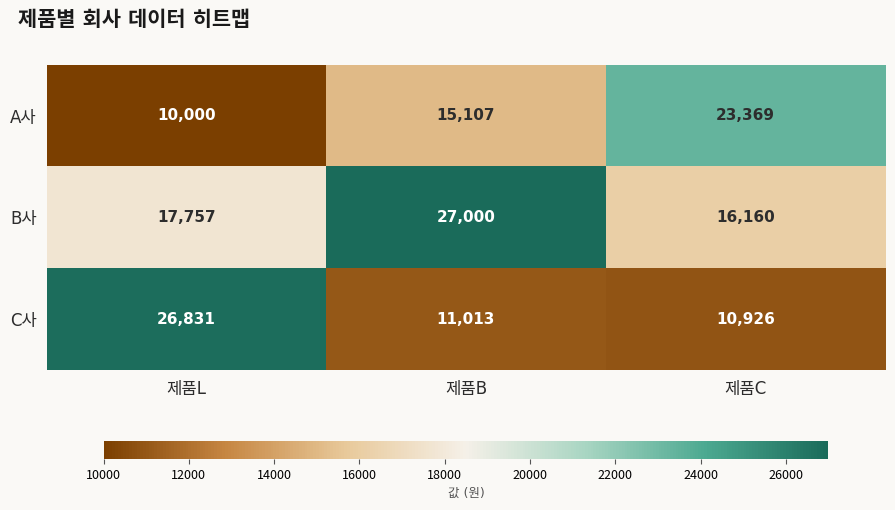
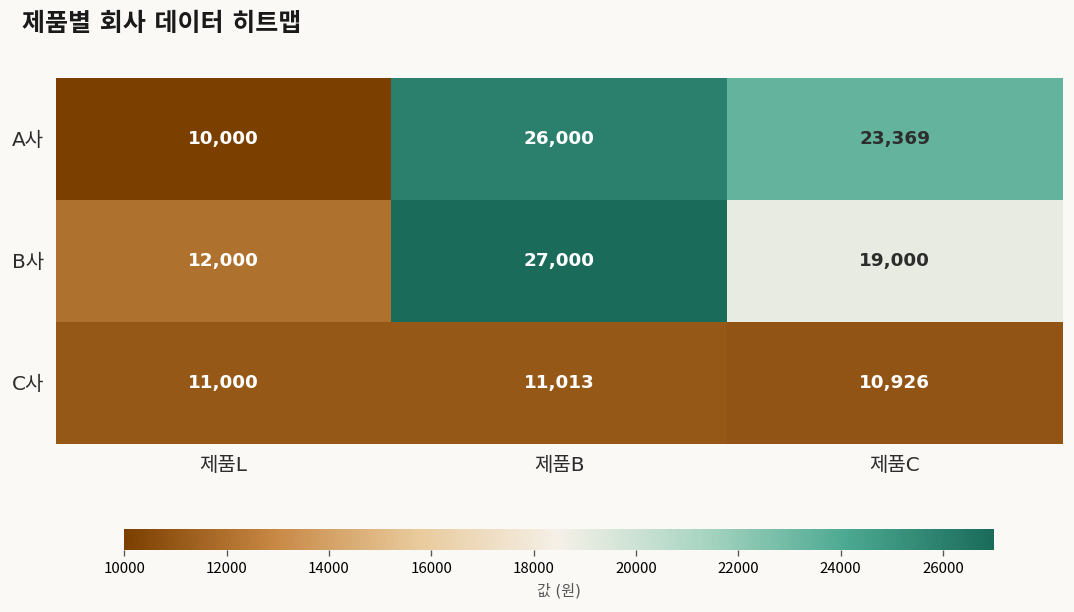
A사, 제품B: 15,107 -> 26,000
B사, 제품L: 17,757 -> 12,000
B사, 제품C: 16,160 -> 19,000
C사, 제품L: 26,831 -> 11,000
